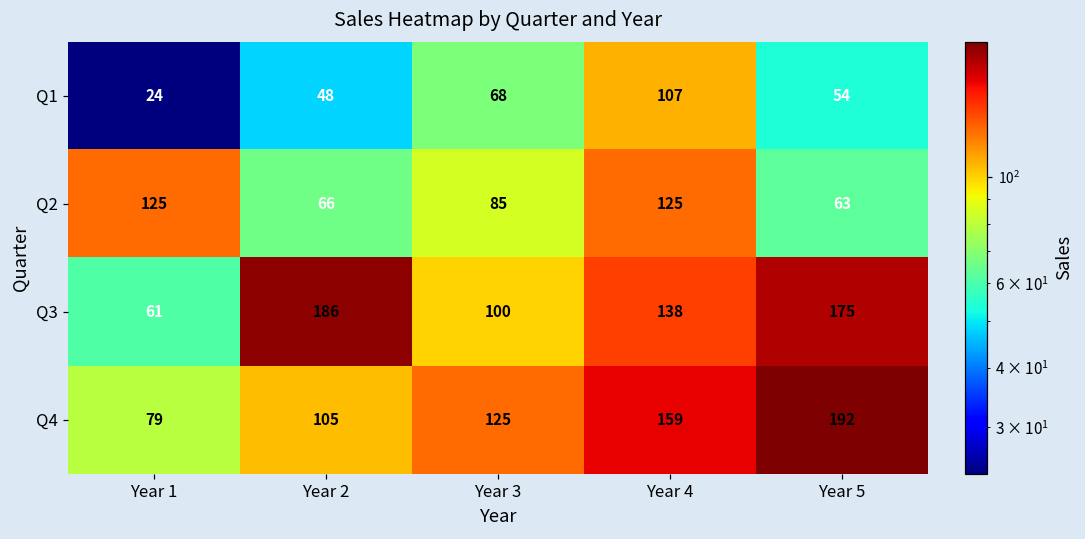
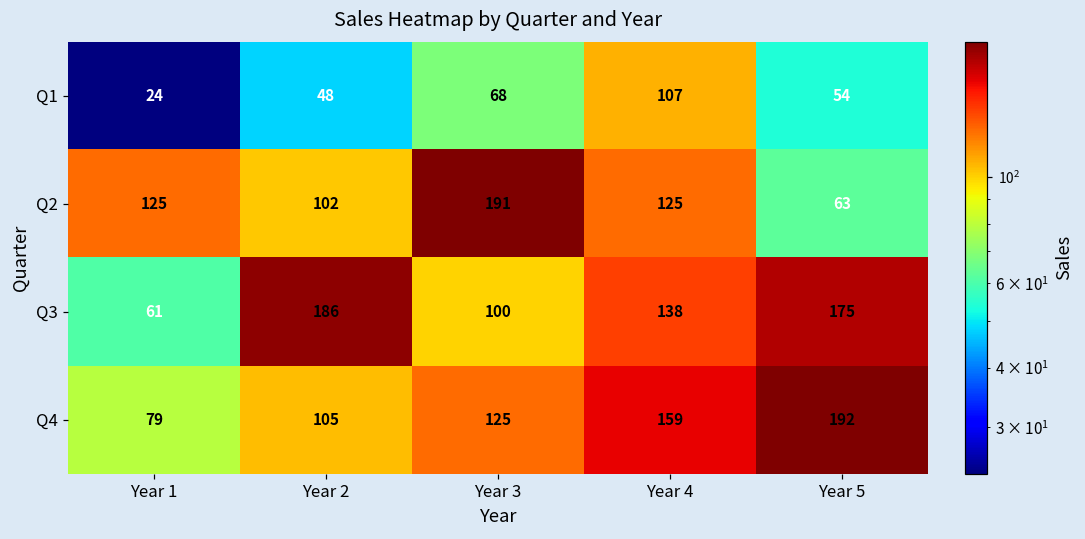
Q2, Year 2: 66 -> 102
Q2, Year 3: 85 -> 191
